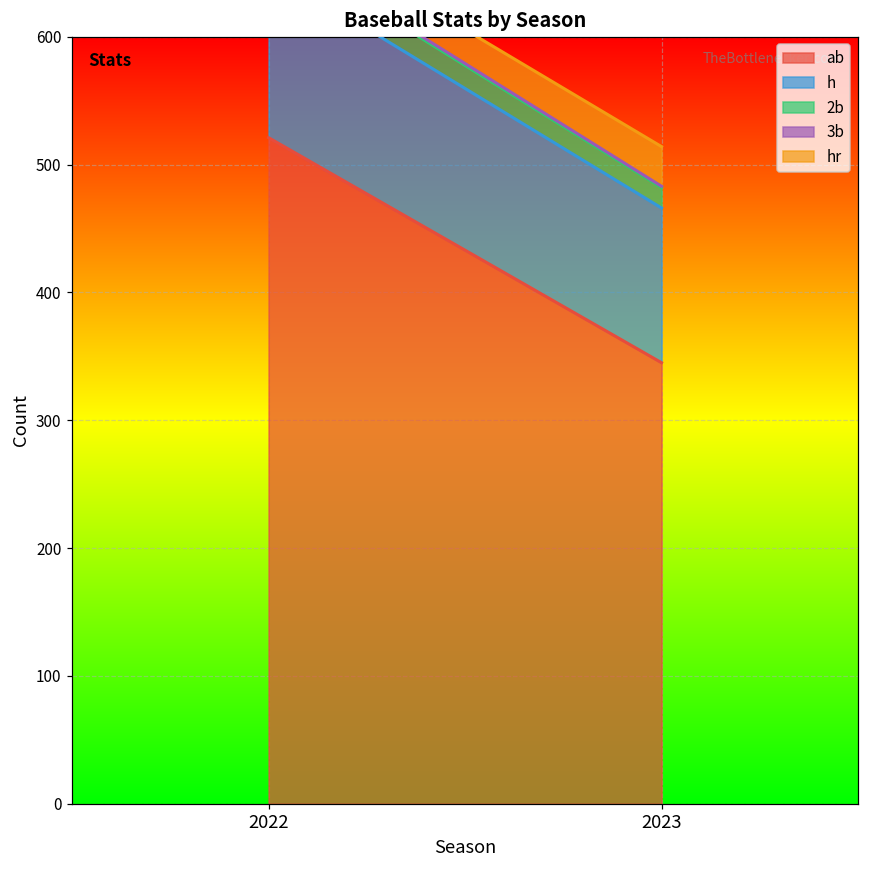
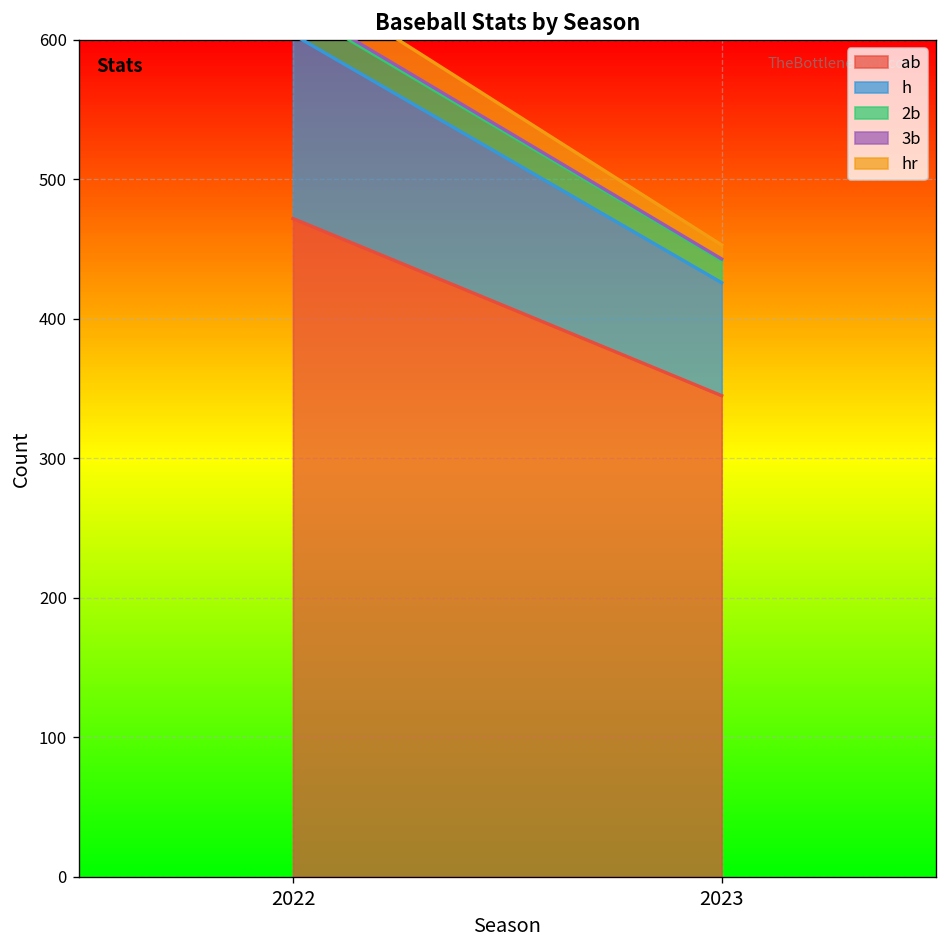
ab, 2022: 521 -> 472
h, 2023: 121 -> 81
hr, 2023: 31 -> 10
